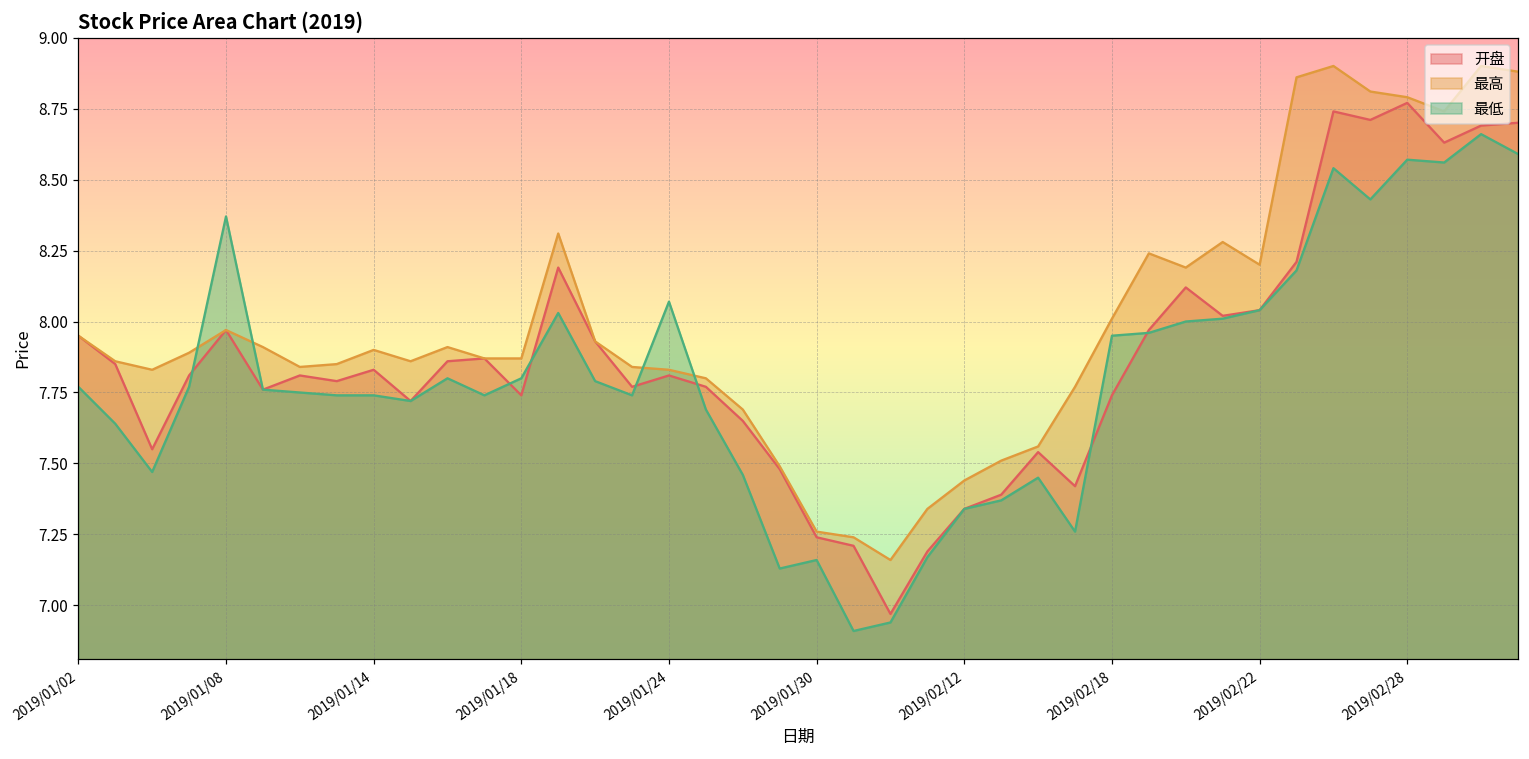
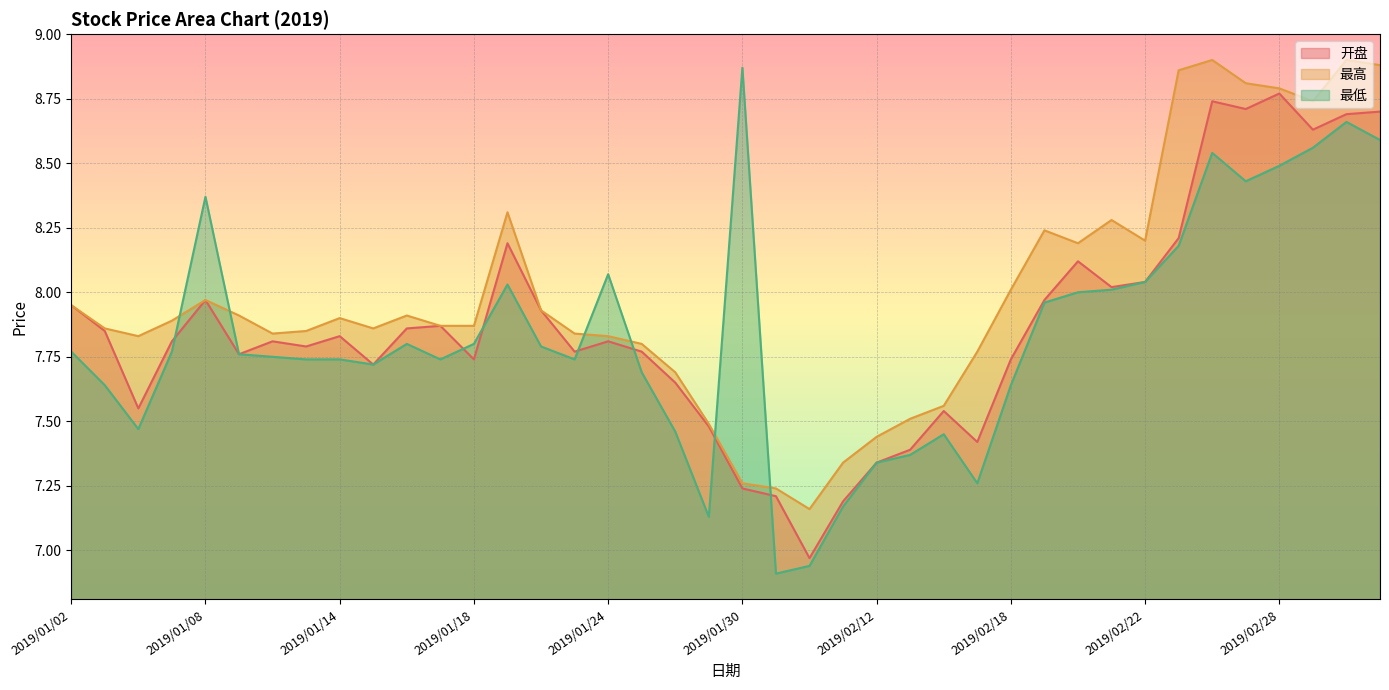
最低, 2019/01/30: 7.16 -> 8.87
最低, 2019/02/18: 7.95 -> 7.64
最低, 2019/02/28: 8.57 -> 8.49
